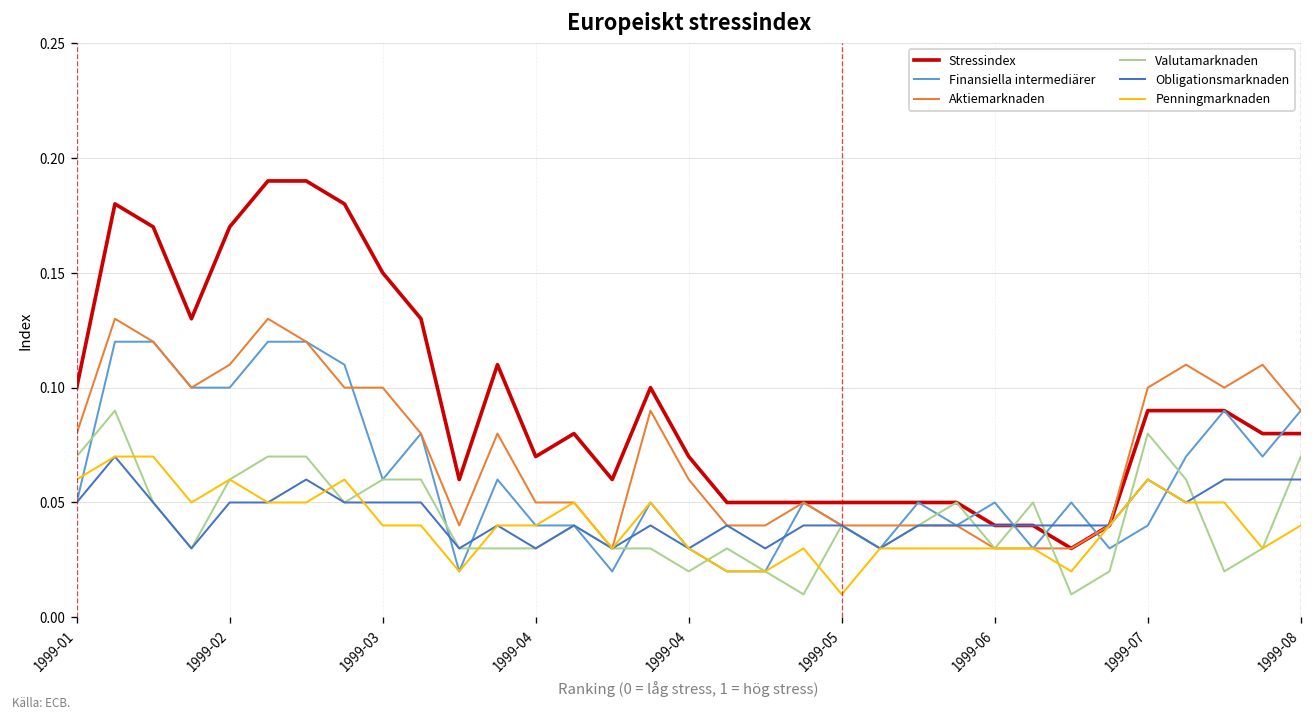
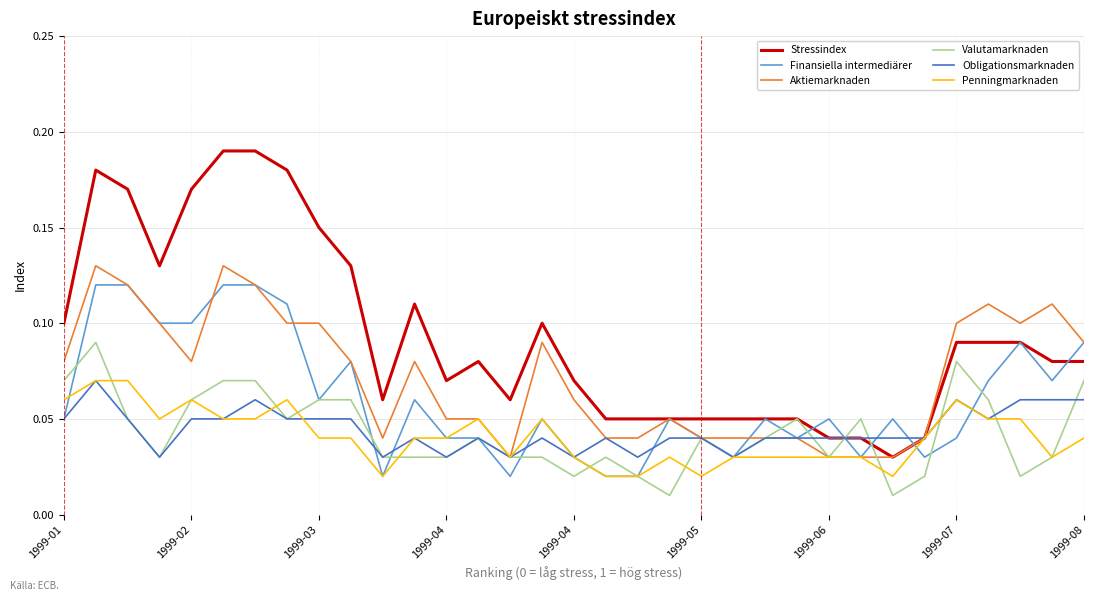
Aktiemarknaden, 1999-02: 0.11 -> 0.08
Penningmarknaden, 1999-05: 0.01 -> 0.02
